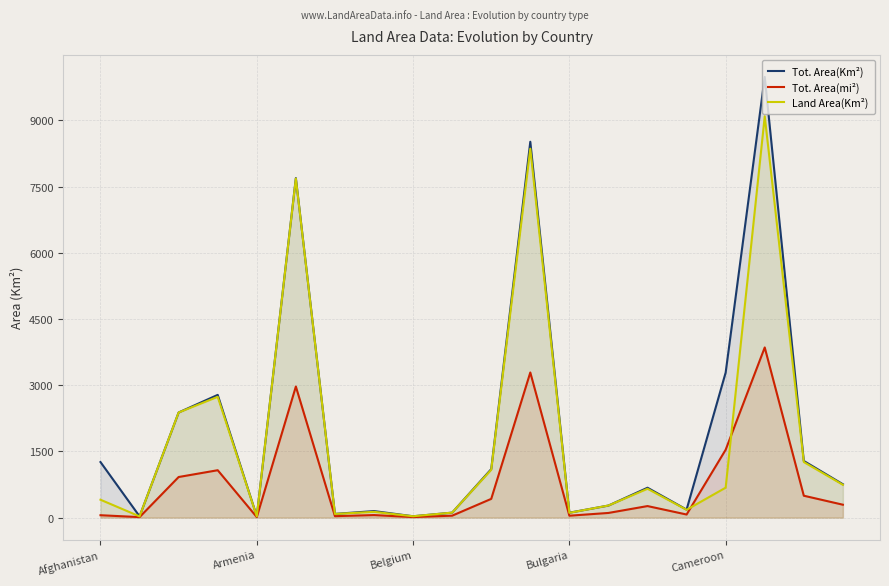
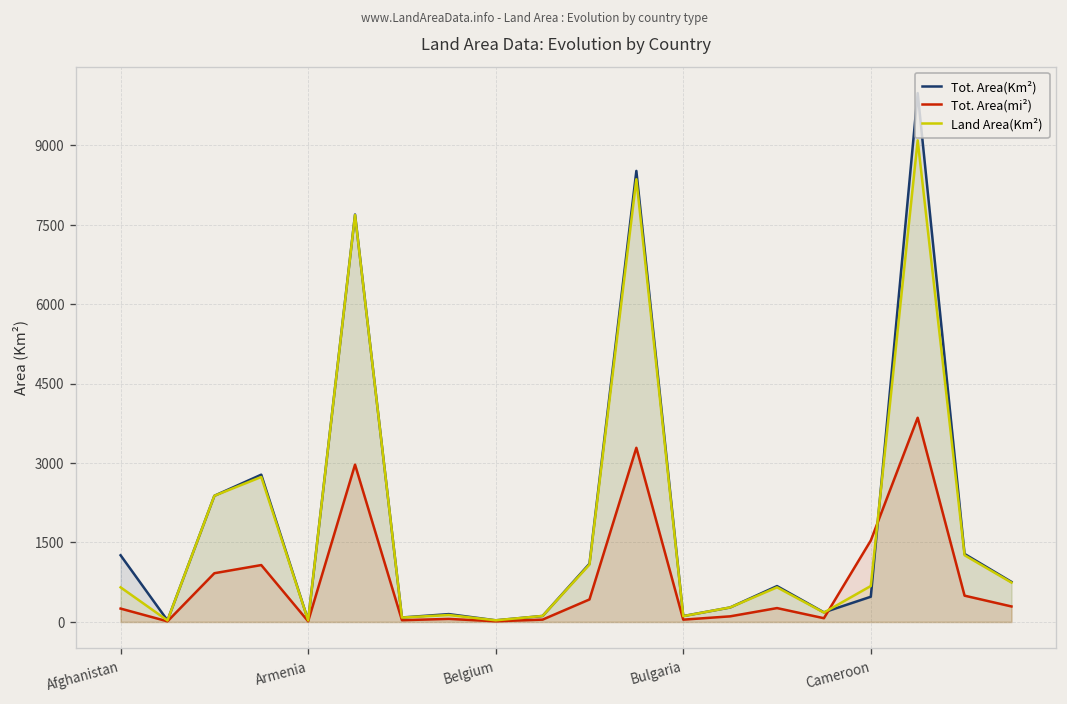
Tot. Area(mi²), Afghanistan: 100 -> 300
Land Area(Km²), Afghanistan: 400 -> 700
Tot. Area(Km²), Cameroon: 3300 -> 500
